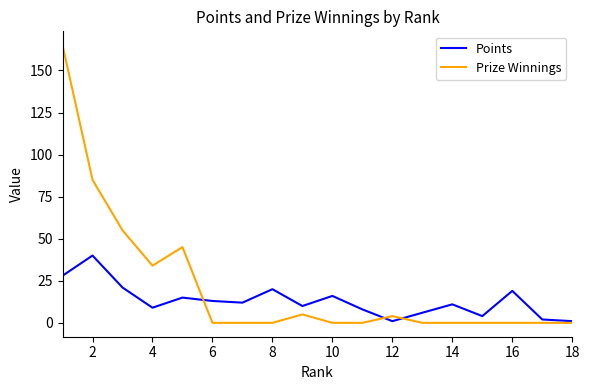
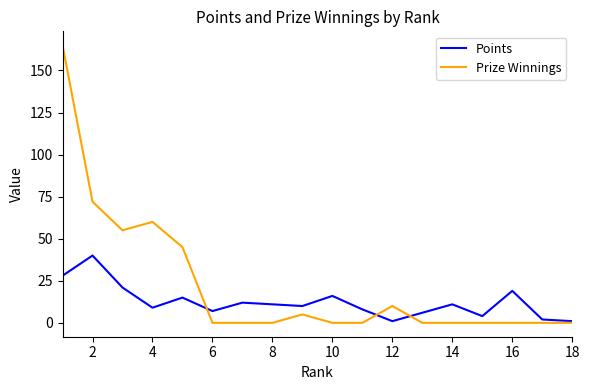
Prize Winnings, 2: 85 -> 72
Prize Winnings, 4: 34 -> 60
Points, 6: 13 -> 7
Points, 8: 20 -> 11
Prize Winnings, 12: 4 -> 10
